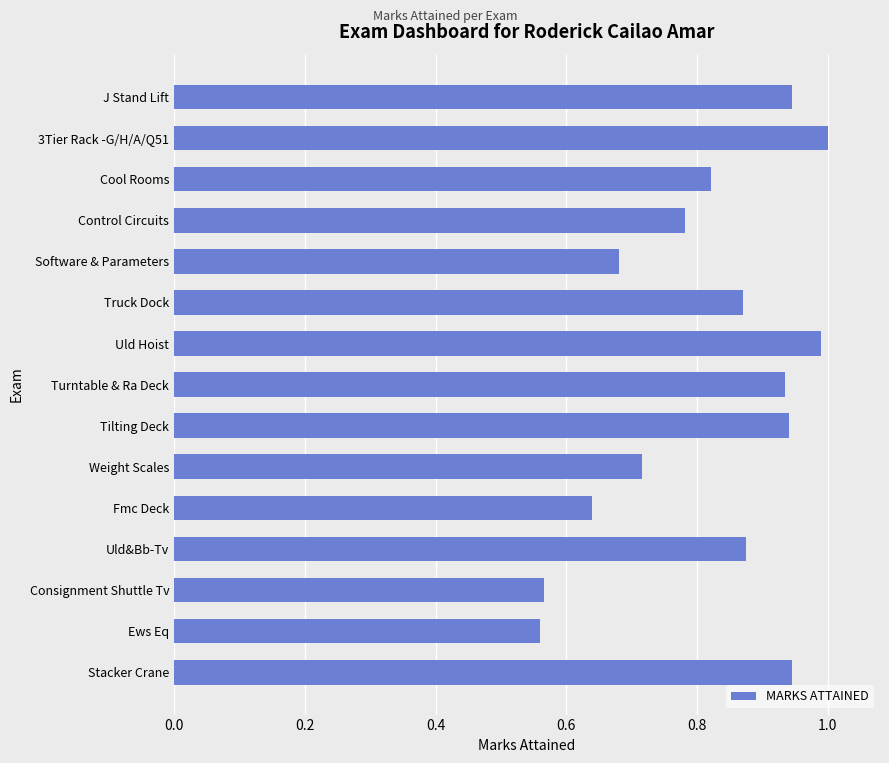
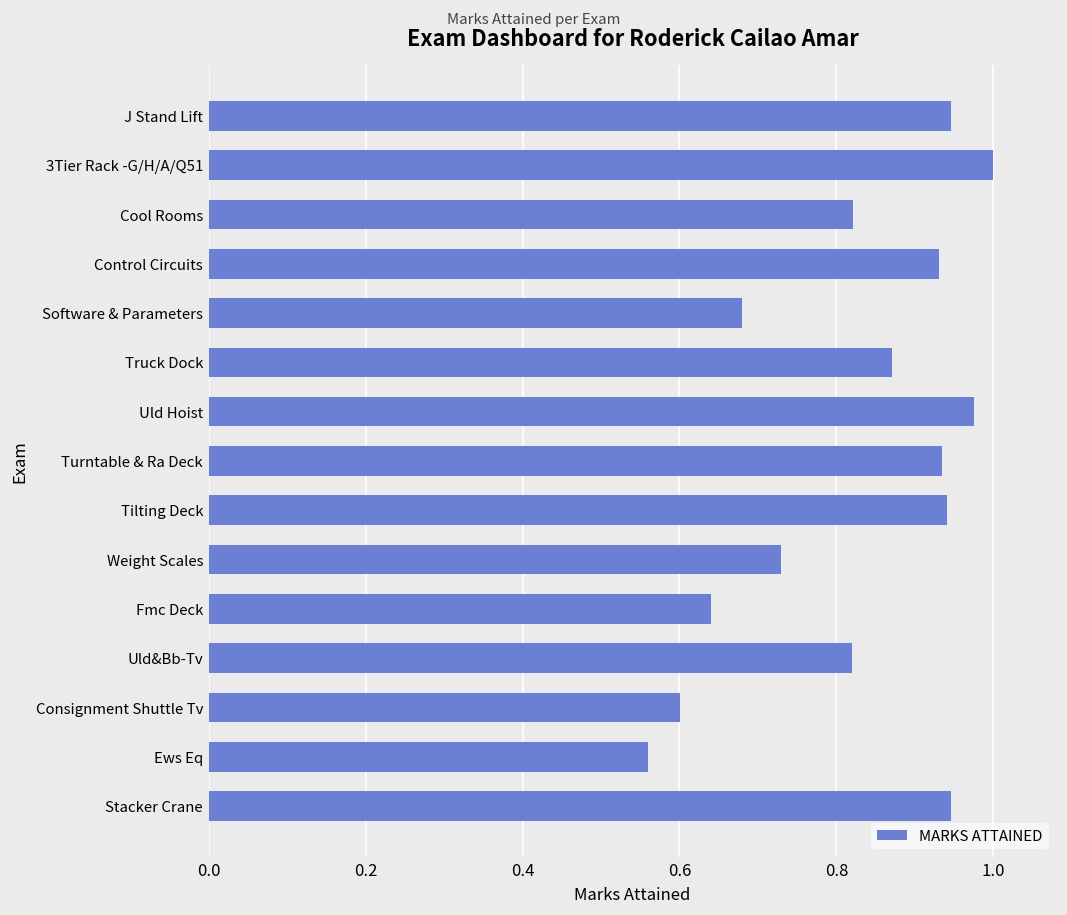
Control Circuits: 0.78 -> 0.93
Uld Hoist: 0.99 -> 0.98
Weight Scales: 0.72 -> 0.73
Uld&Bb-Tv: 0.88 -> 0.82
Consignment Shuttle Tv: 0.57 -> 0.60
